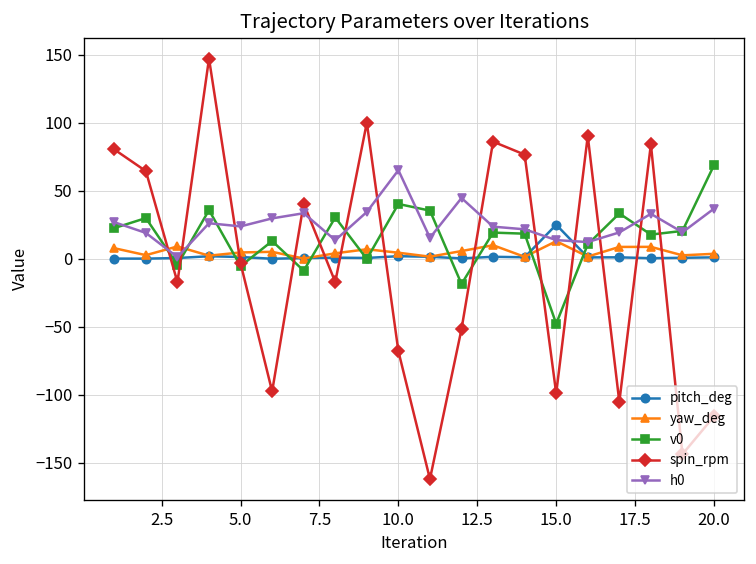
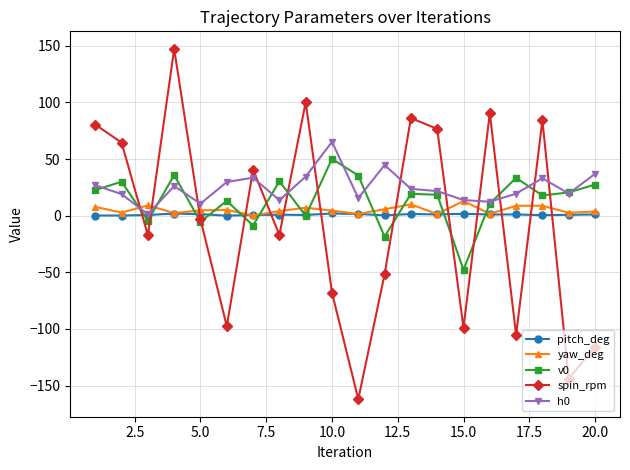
h0, 5.0: 24 -> 11
v0, 10.0: 40 -> 50
pitch_deg, 15.0: 25 -> 2
v0, 20.0: 69 -> 27
